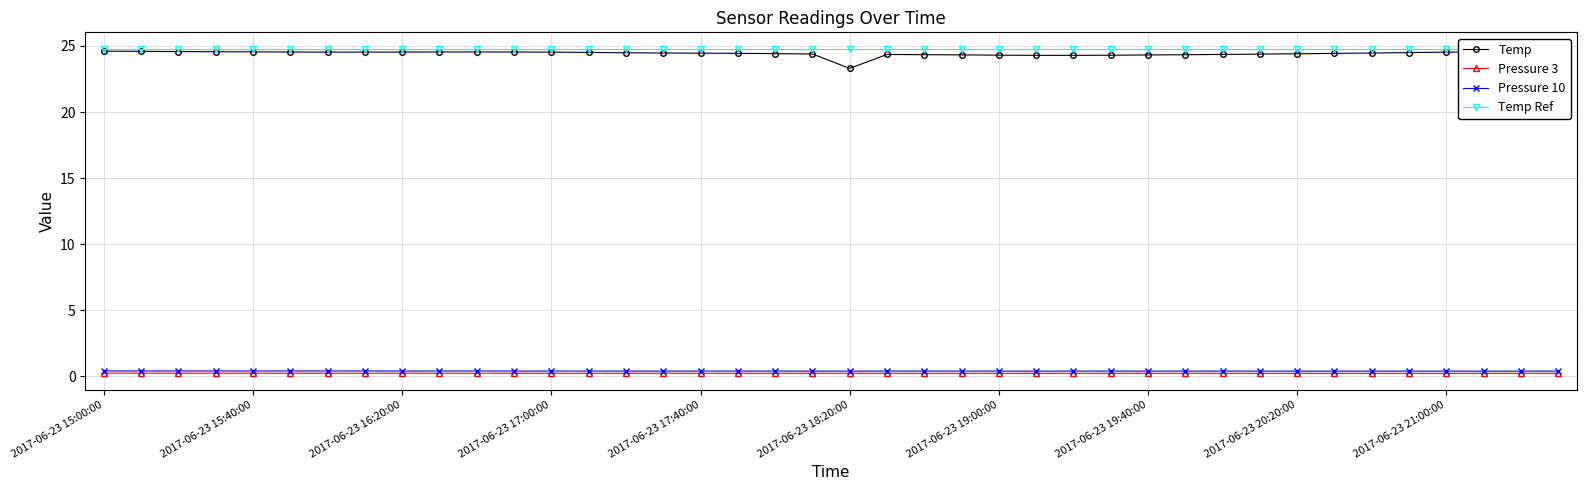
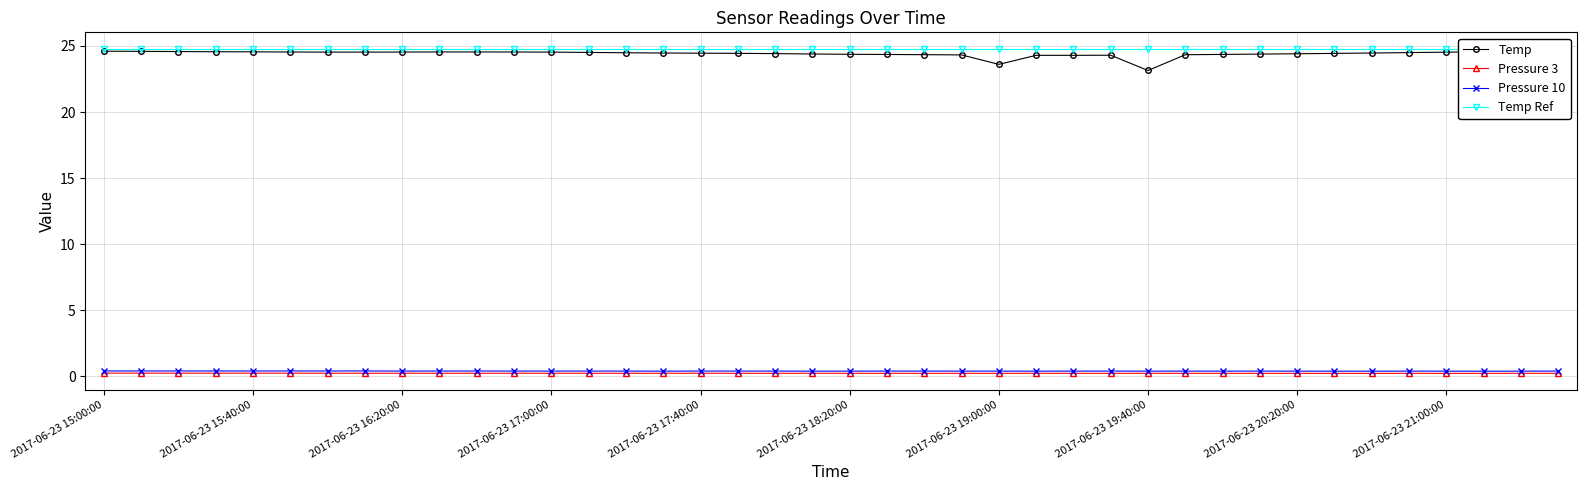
Temp, 2017-06-23 18:20:00: 23.3 -> 24.4
Temp, 2017-06-23 19:00:00: 24.3 -> 23.6
Temp, 2017-06-23 19:40:00: 24.3 -> 23.1
